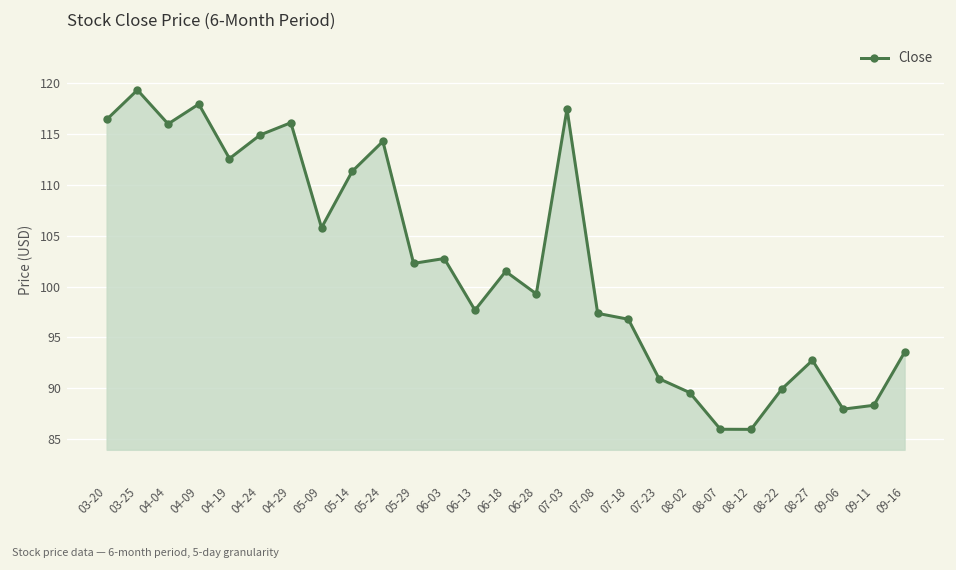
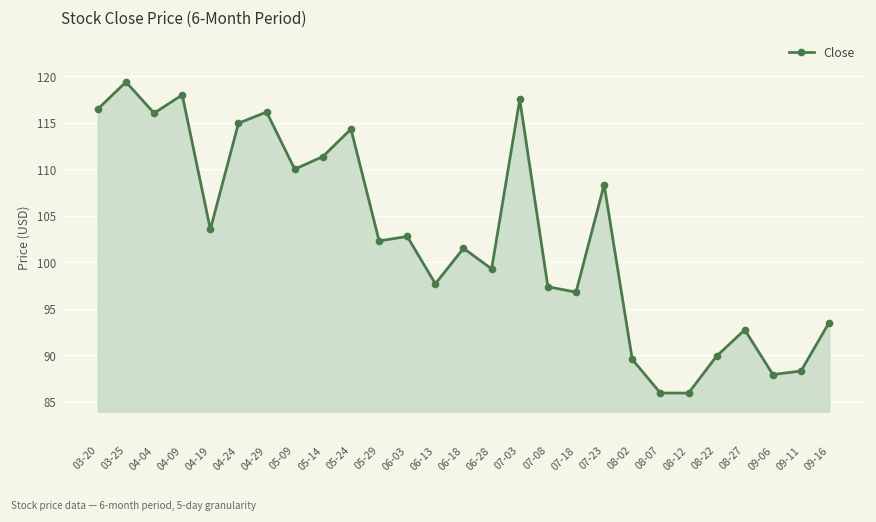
04-19: 113 -> 104
05-09: 106 -> 110
07-23: 91 -> 108
